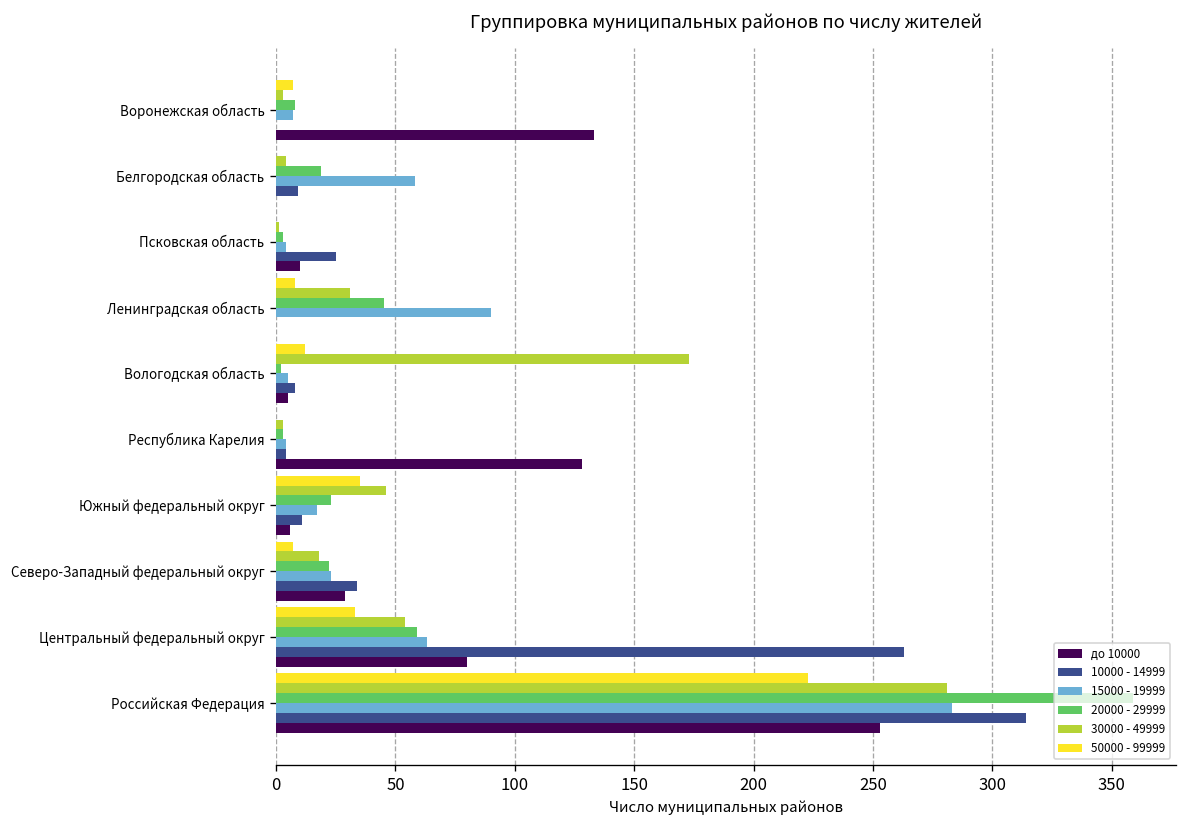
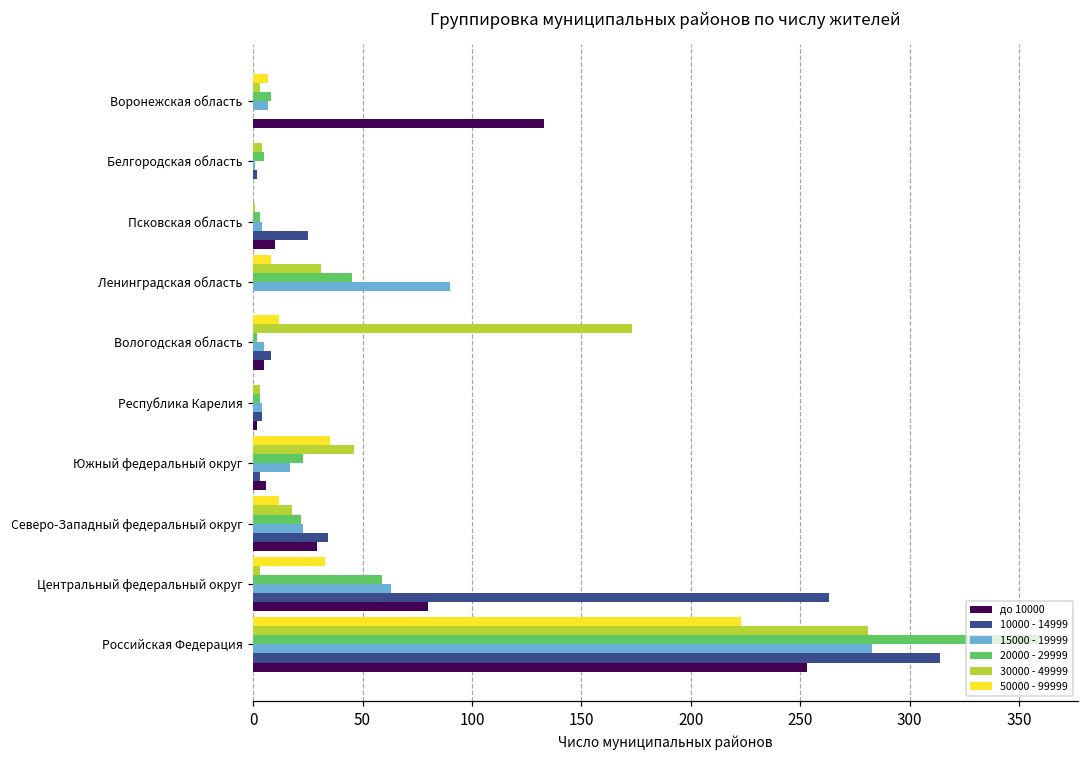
20000 - 29999, Белгородская область: 19 -> 5
15000 - 19999, Белгородская область: 58 -> 1
10000 - 14999, Белгородская область: 9 -> 2
до 10000, Республика Карелия: 128 -> 2
10000 - 14999, Южный федеральный округ: 11 -> 3
50000 - 99999, Северо-Западный федеральный округ: 7 -> 12
30000 - 49999, Центральный федеральный округ: 54 -> 3
